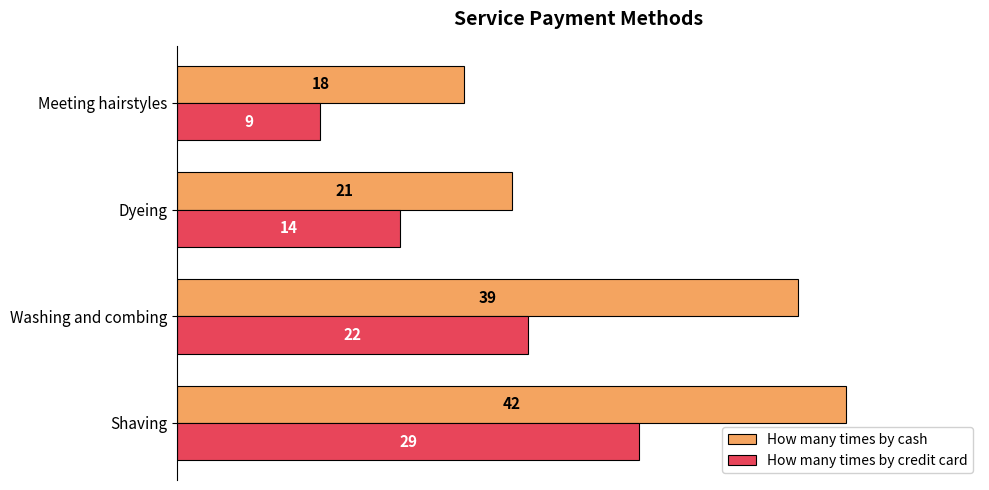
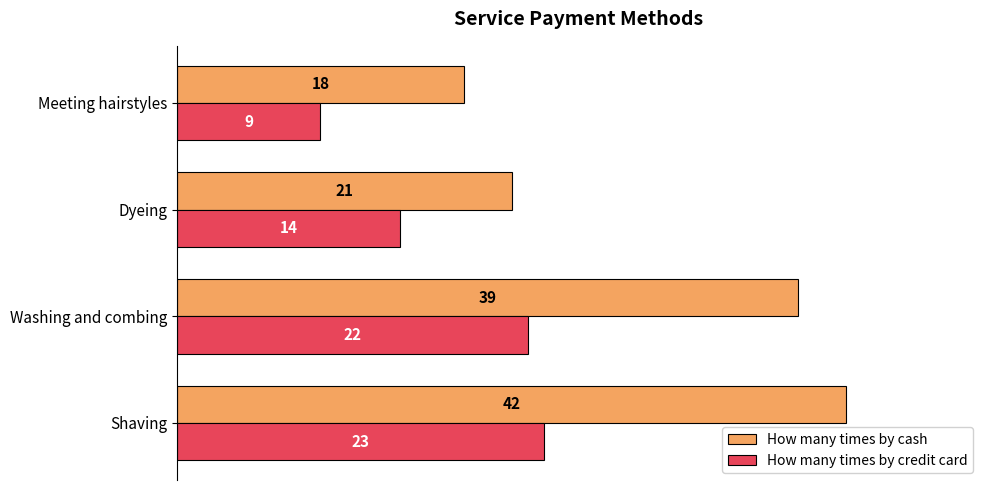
How many times by credit card, Shaving: 29 -> 23
